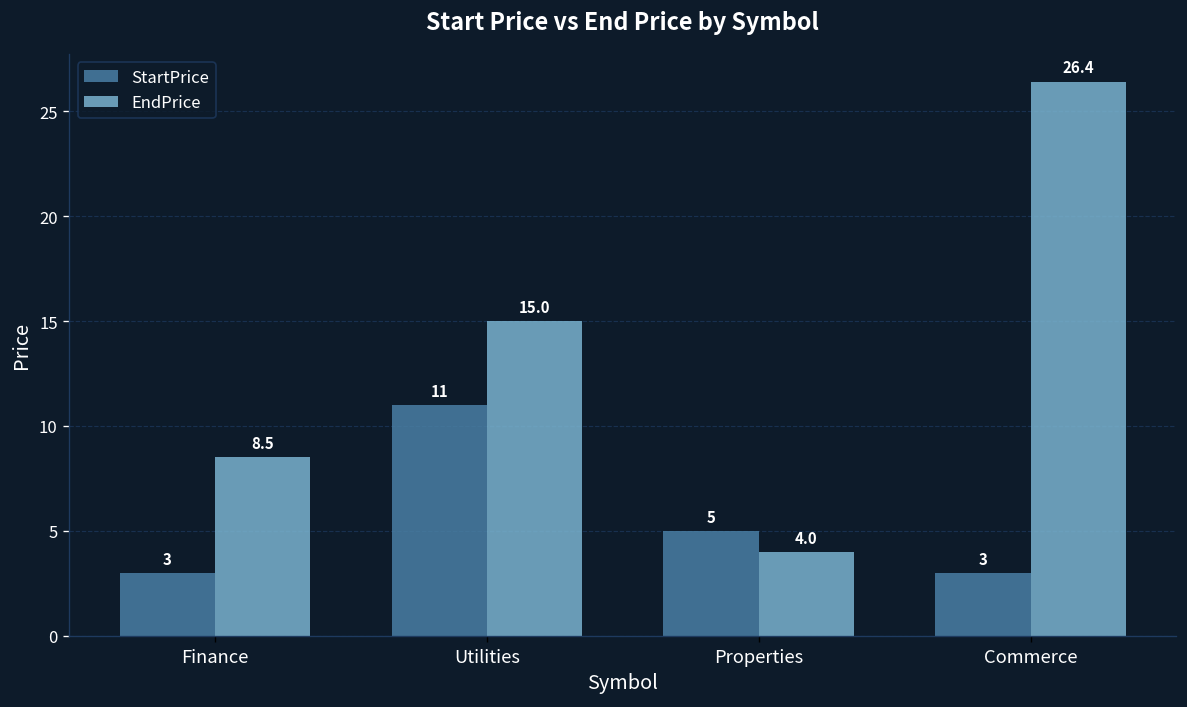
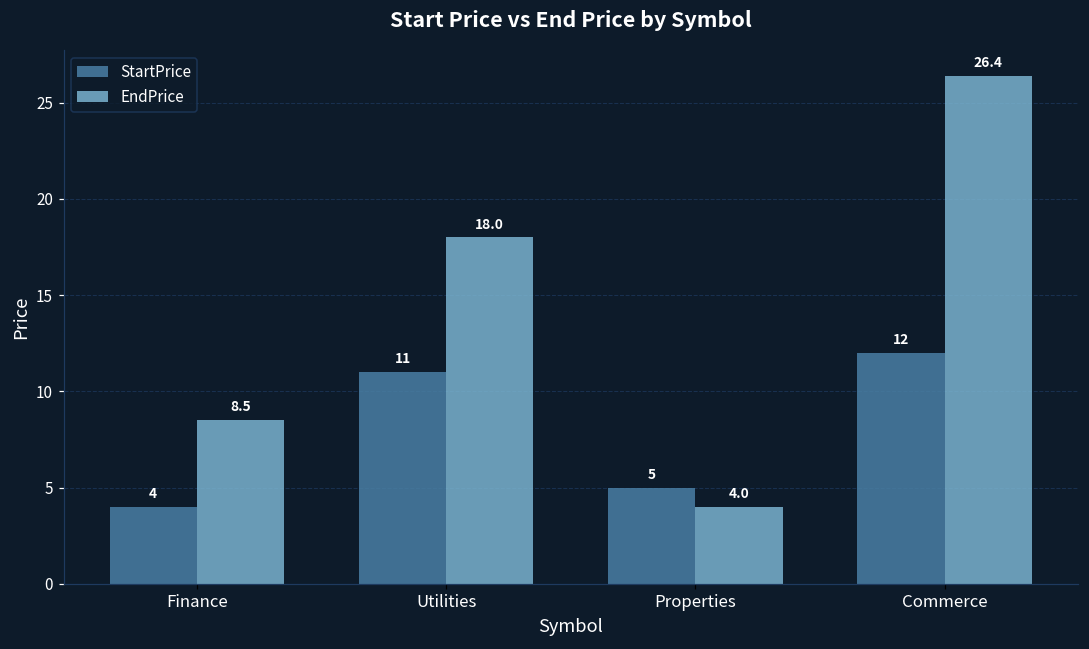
StartPrice, Finance: 3 -> 4
EndPrice, Utilities: 15.0 -> 18.0
StartPrice, Commerce: 3 -> 12
